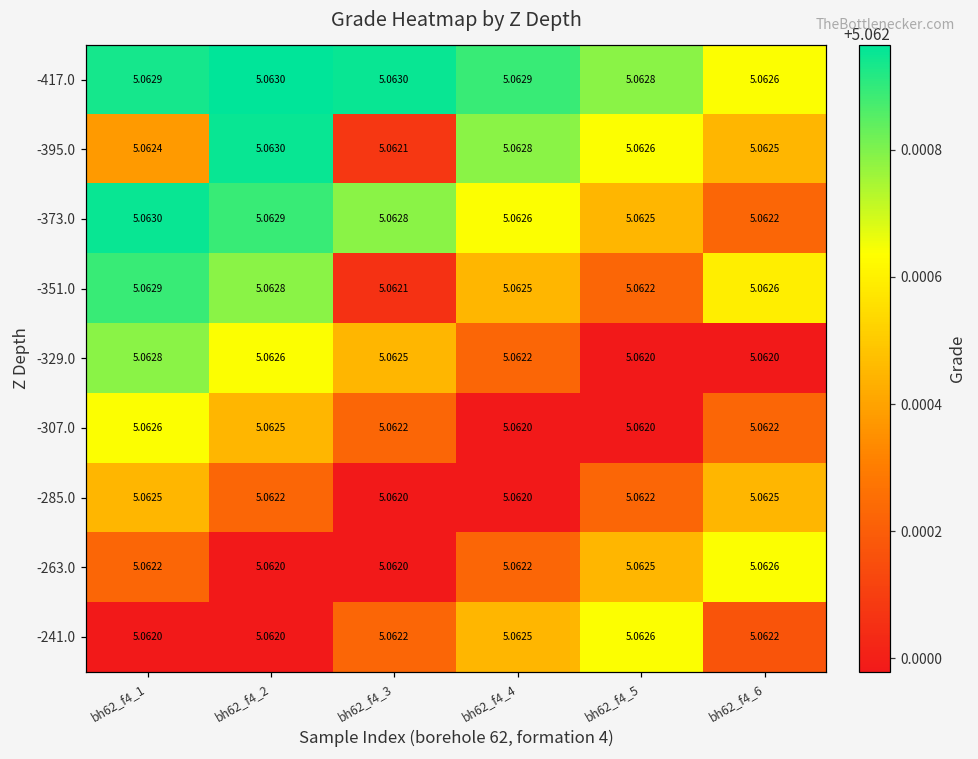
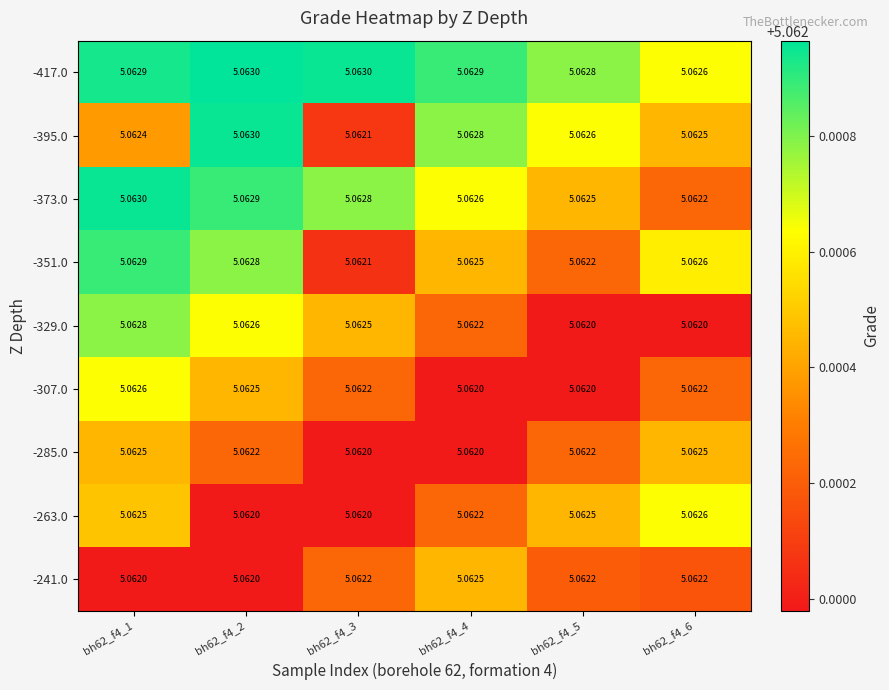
-263.0, bh62_f4_1: 5.0622 -> 5.0625
-241.0, bh62_f4_5: 5.0626 -> 5.0622
